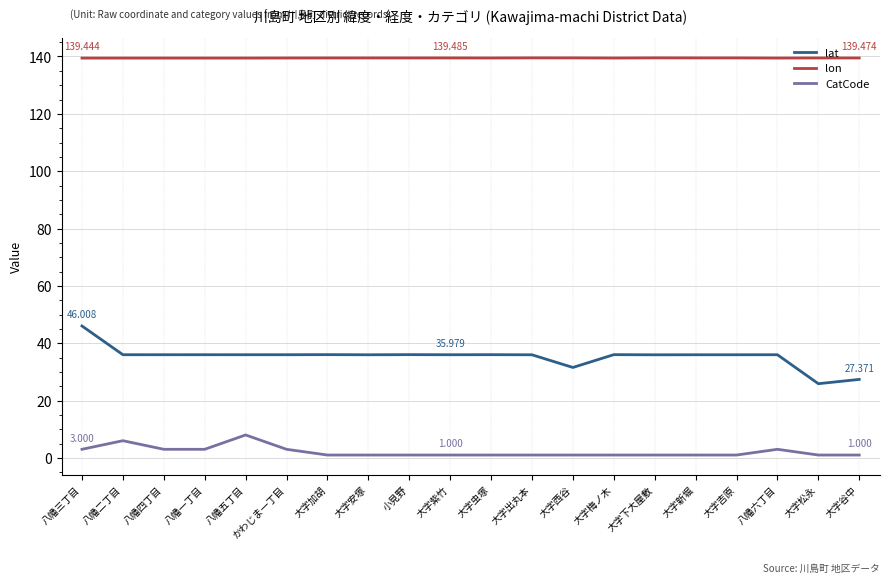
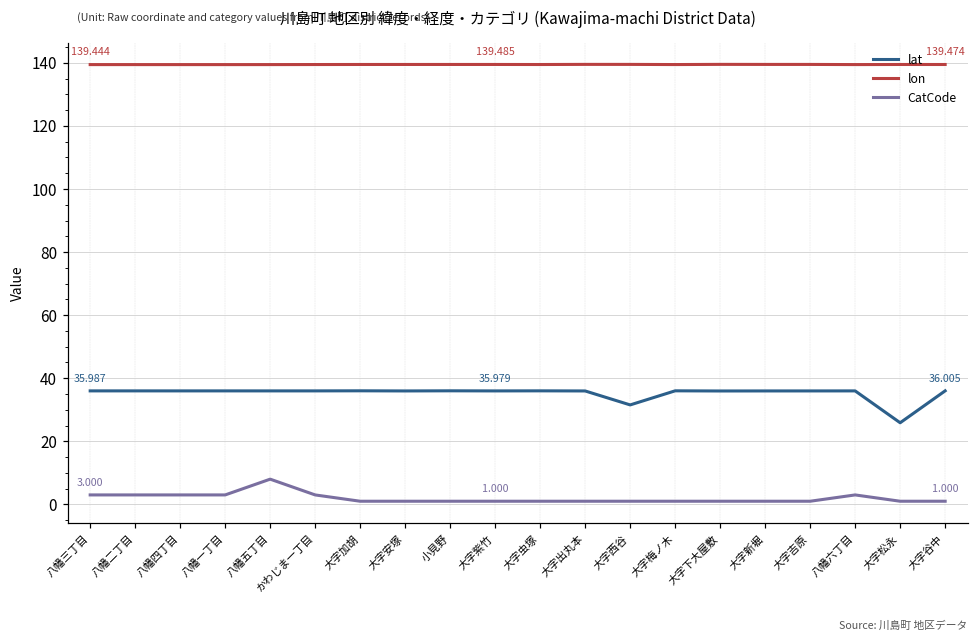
lat, 八幡三丁目: 46.008 -> 35.987
CatCode, 八幡二丁目: 6 -> 3
lat, 大字谷中: 27.371 -> 36.005
